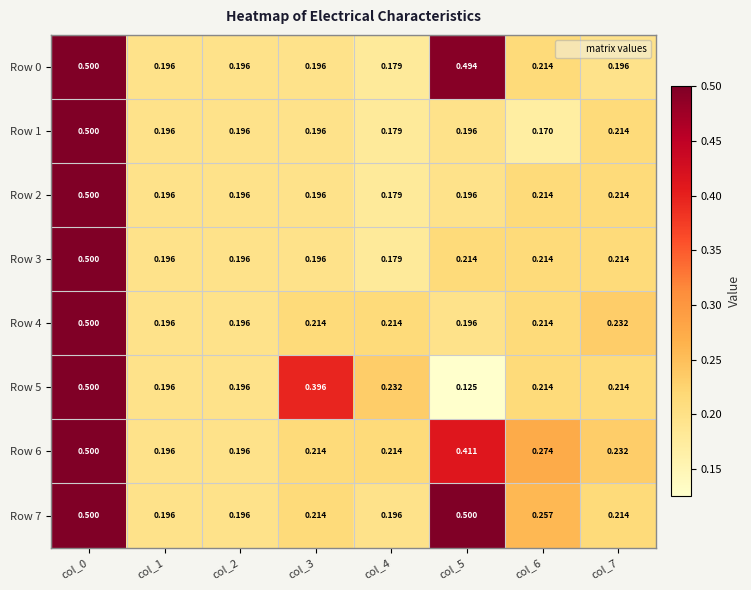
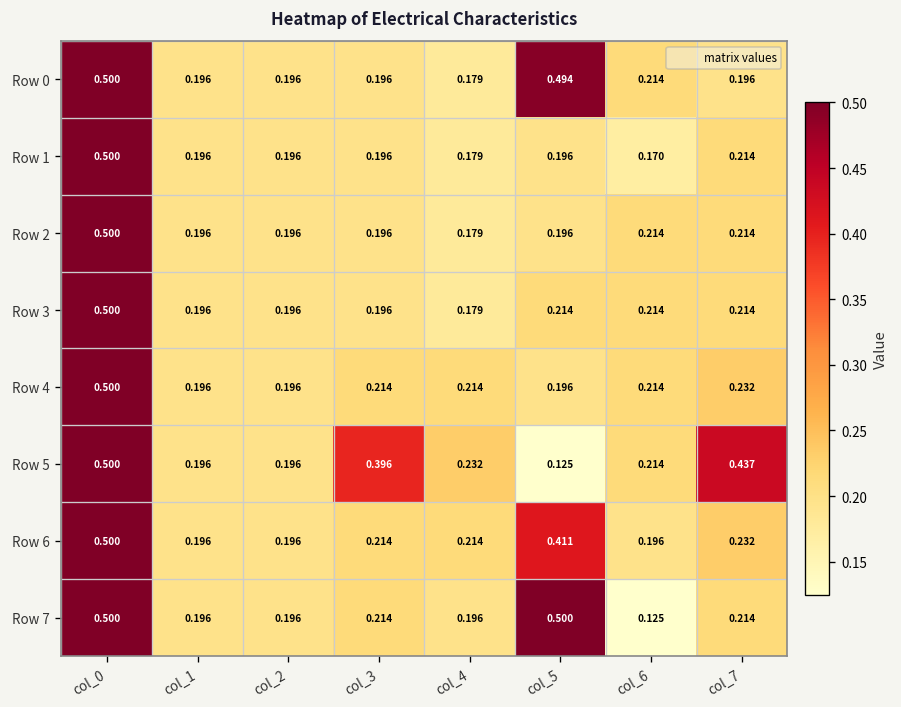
Row 5, col_7: 0.214 -> 0.437
Row 6, col_6: 0.274 -> 0.196
Row 7, col_6: 0.257 -> 0.125
